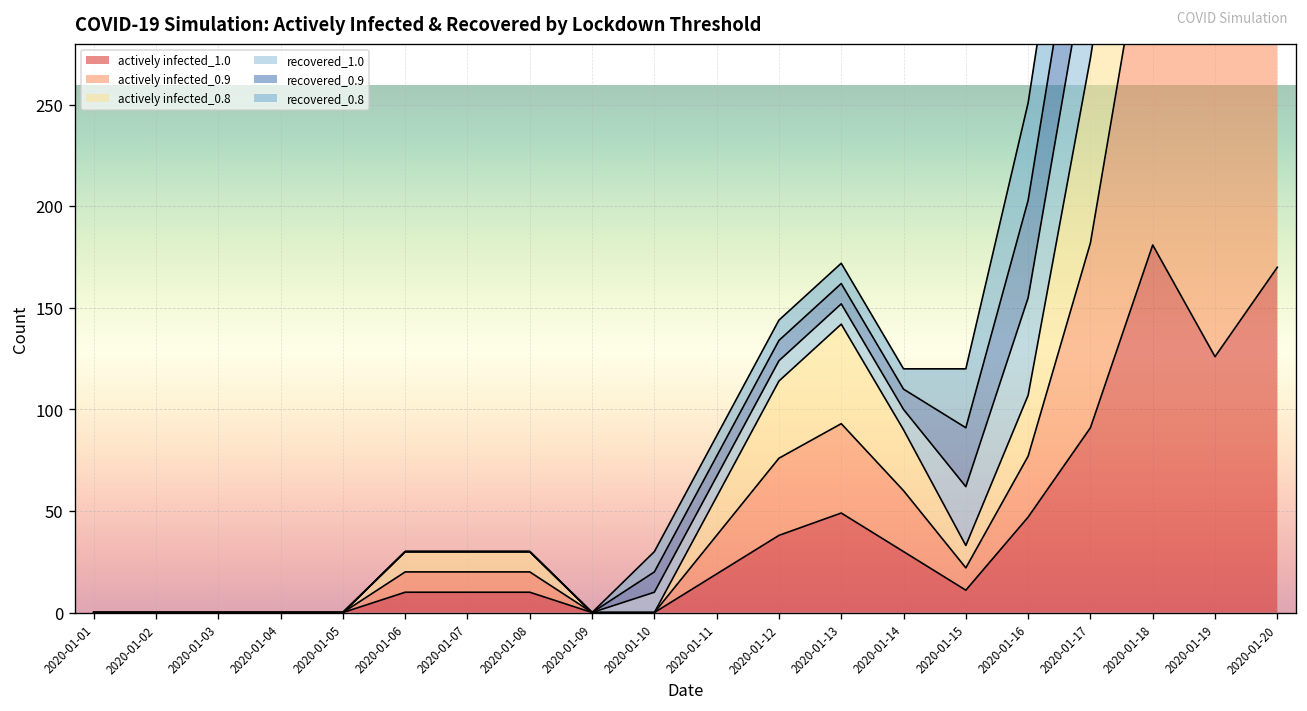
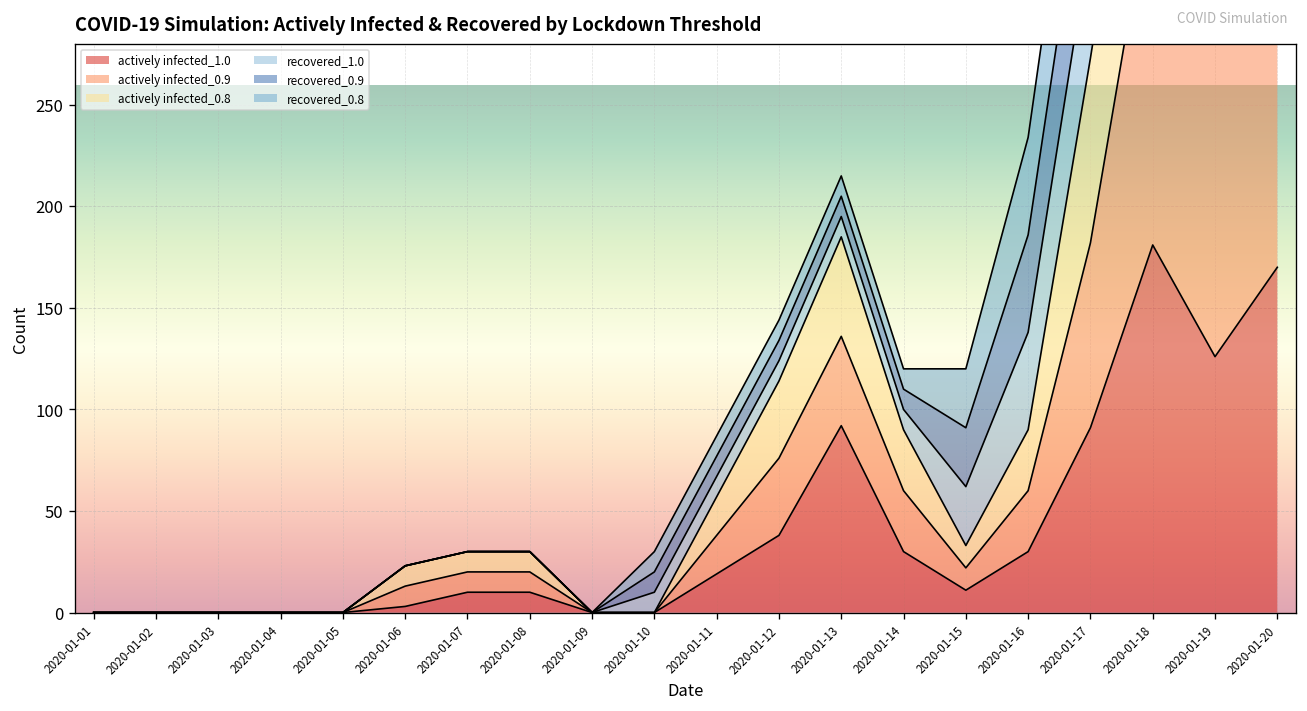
actively infected_1.0, 2020-01-06: 10 -> 3
actively infected_1.0, 2020-01-13: 49 -> 92
actively infected_1.0, 2020-01-16: 47 -> 30
